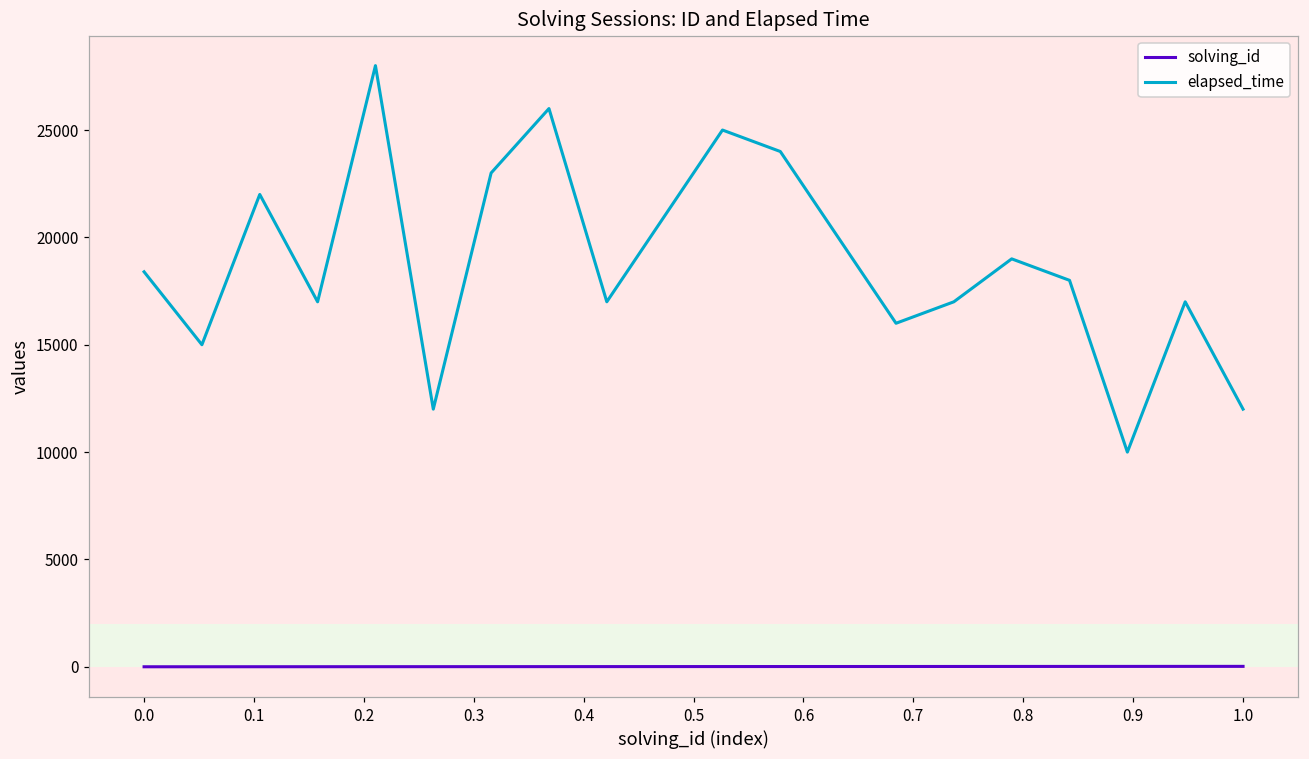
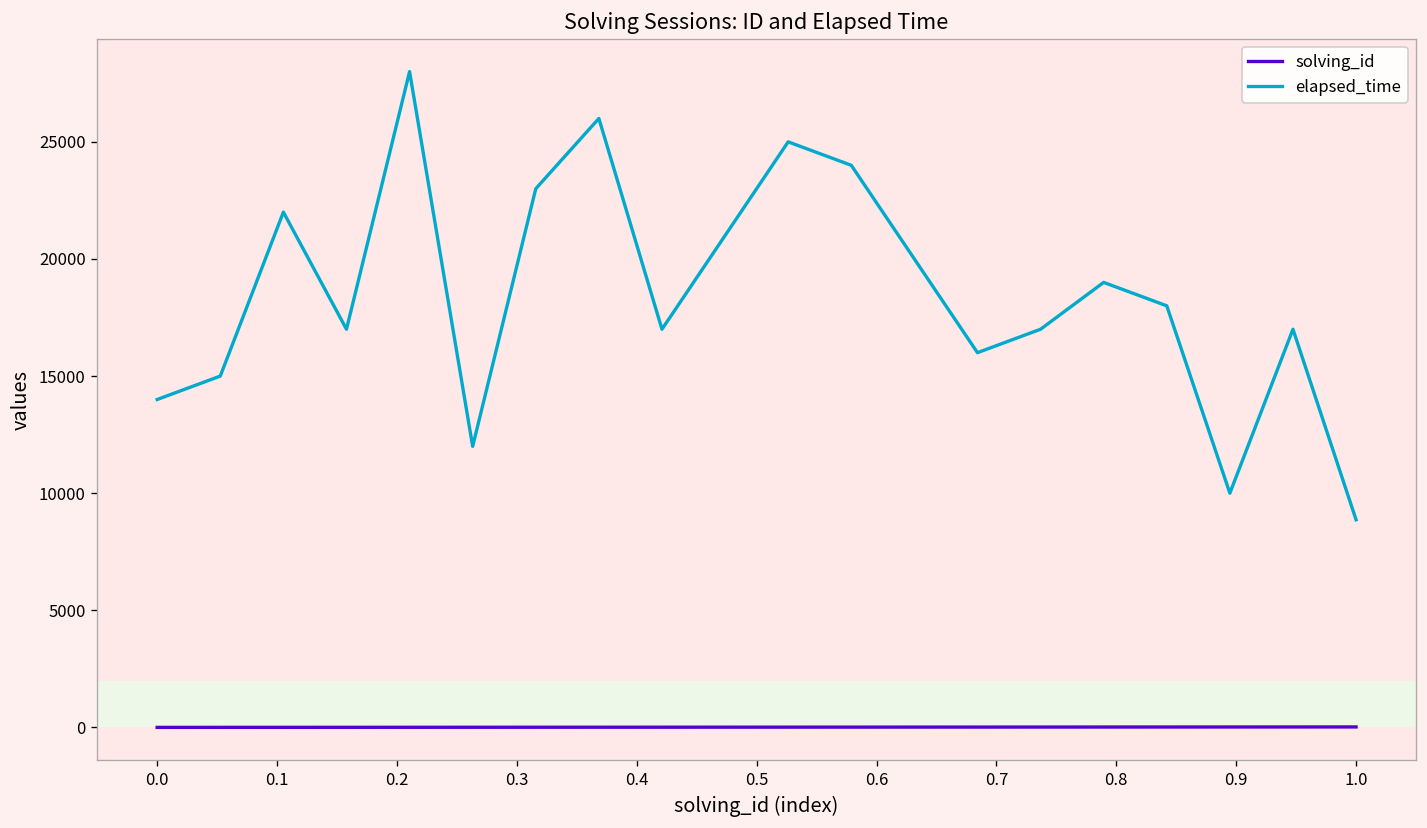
elapsed_time, 0.0: 18400 -> 14000
elapsed_time, 1.0: 12000 -> 8900
